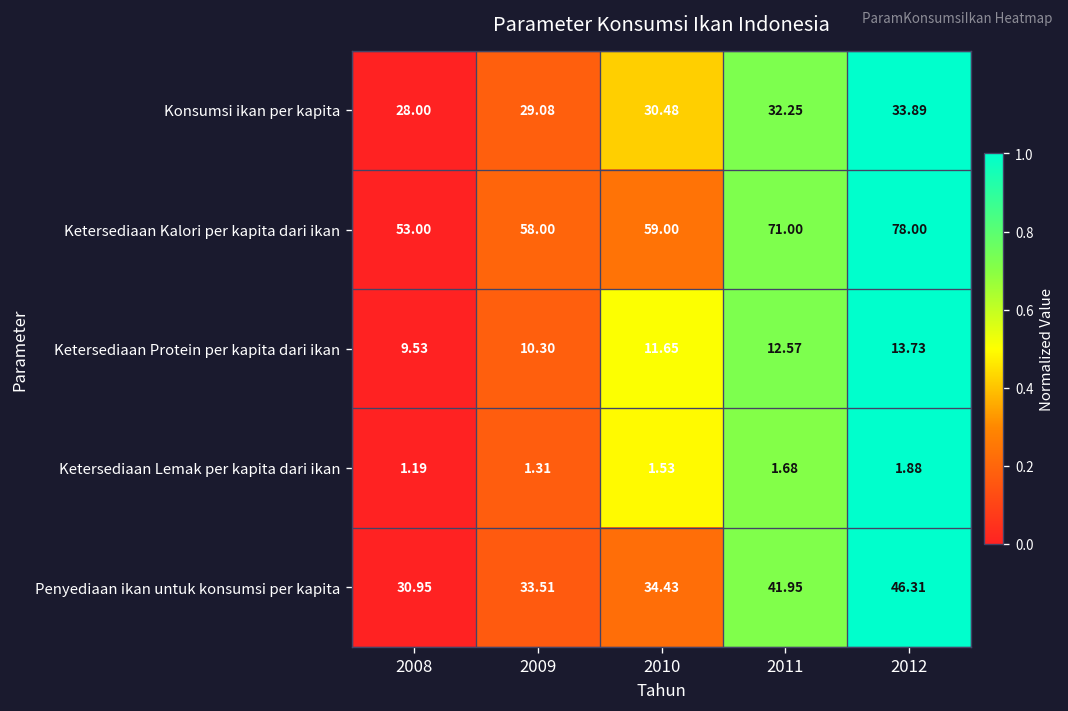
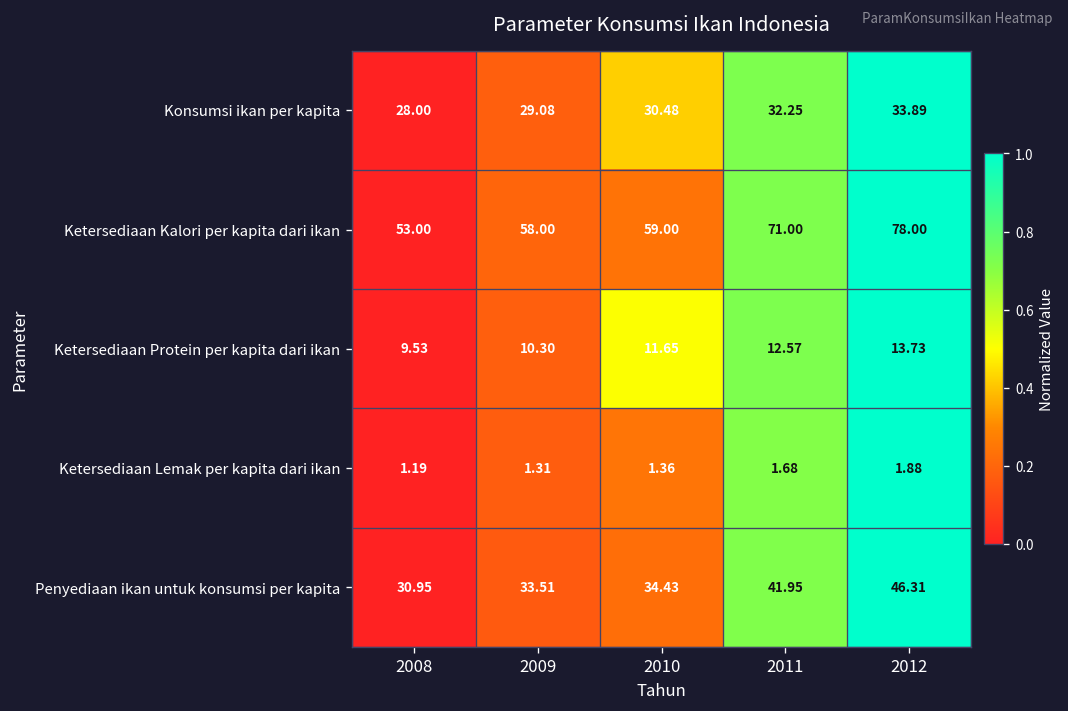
Ketersediaan Lemak per kapita dari ikan, 2010: 1.53 -> 1.36
